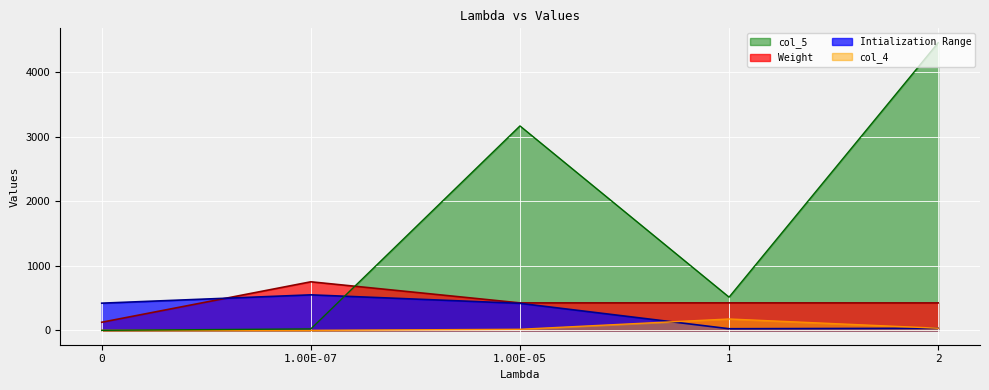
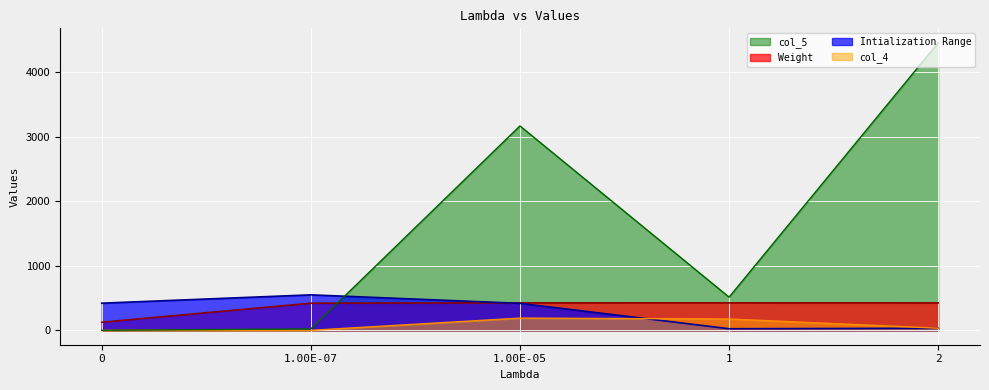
Weight, 1.00E-07: 800 -> 400
col_4, 1.00E-05: 0 -> 200
